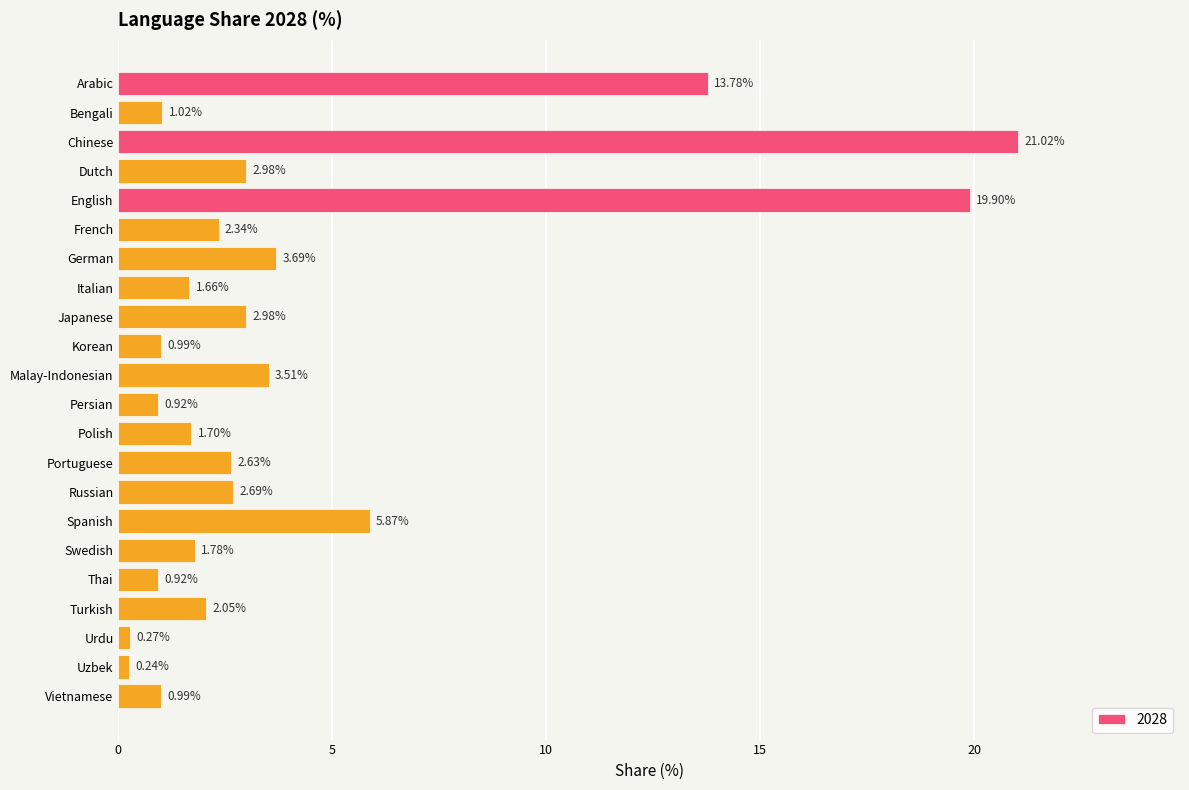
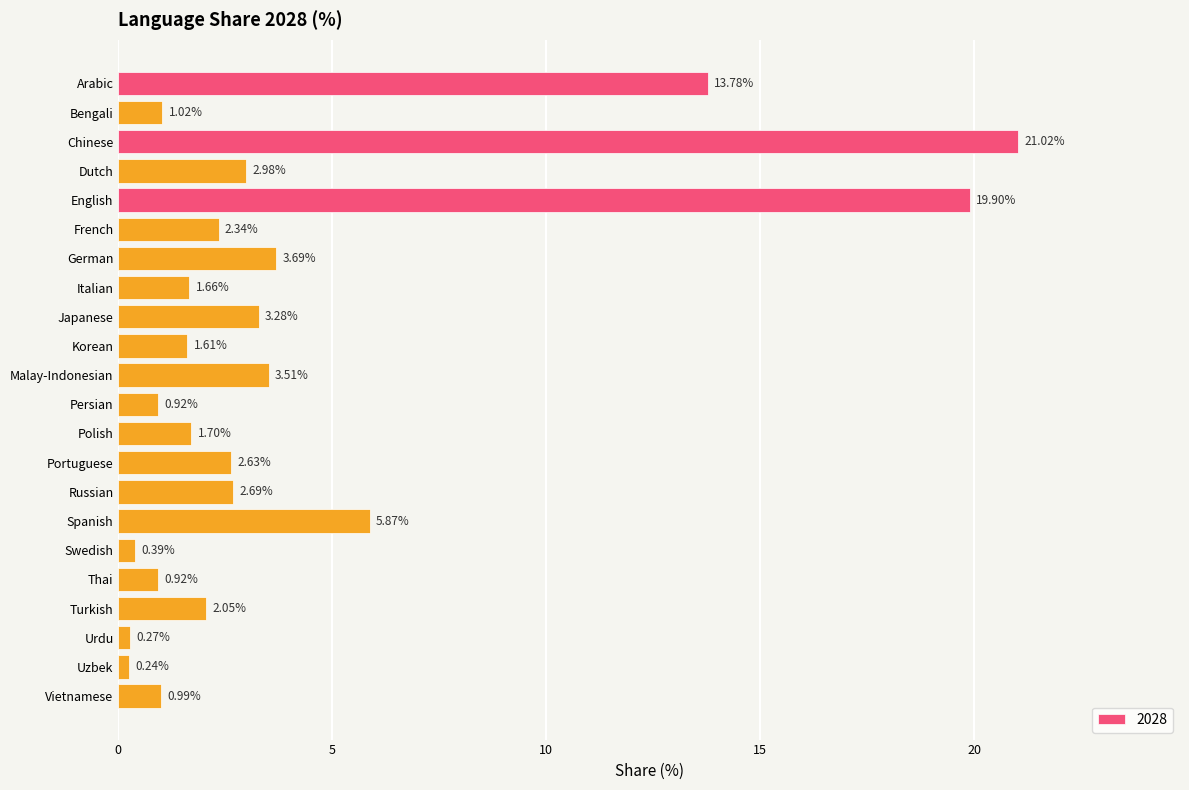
Japanese: 2.98% -> 3.28%
Korean: 0.99% -> 1.61%
Swedish: 1.78% -> 0.39%
